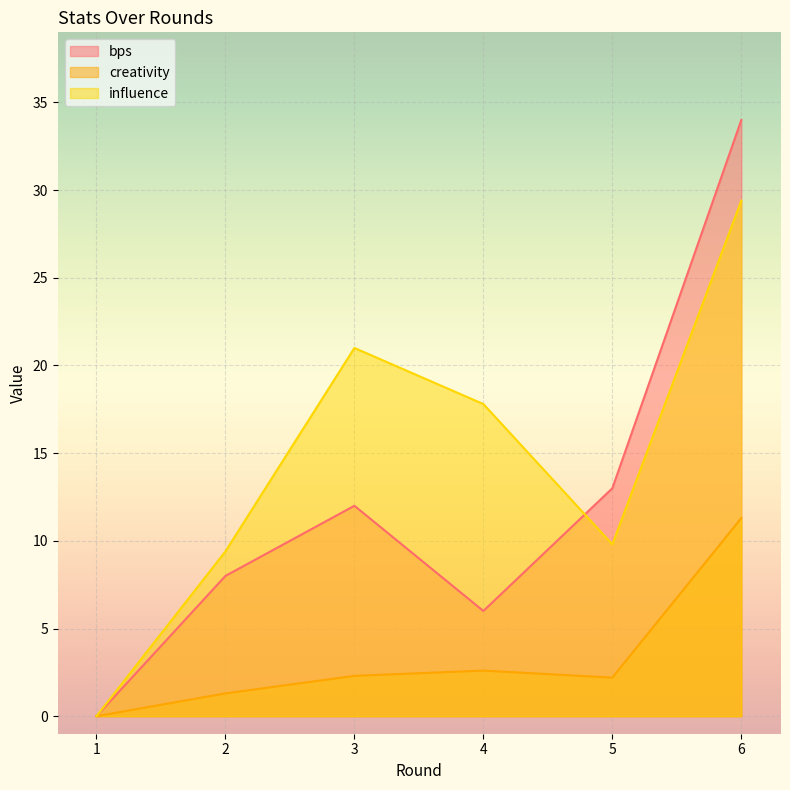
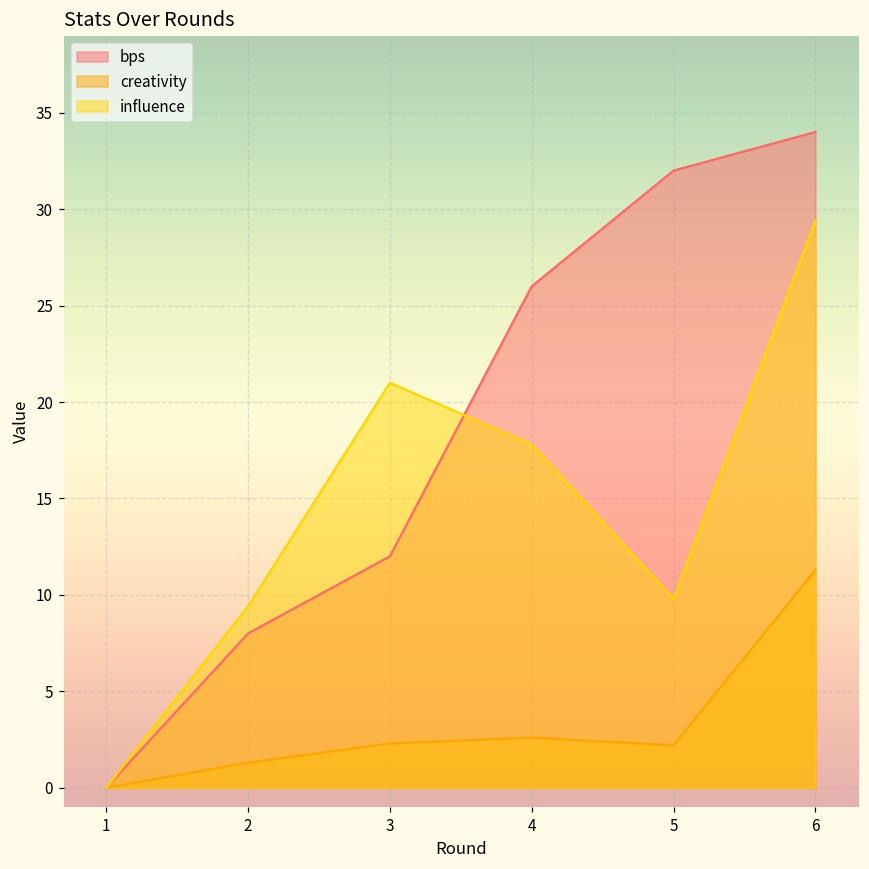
bps, 4: 6 -> 26
bps, 5: 13 -> 32
